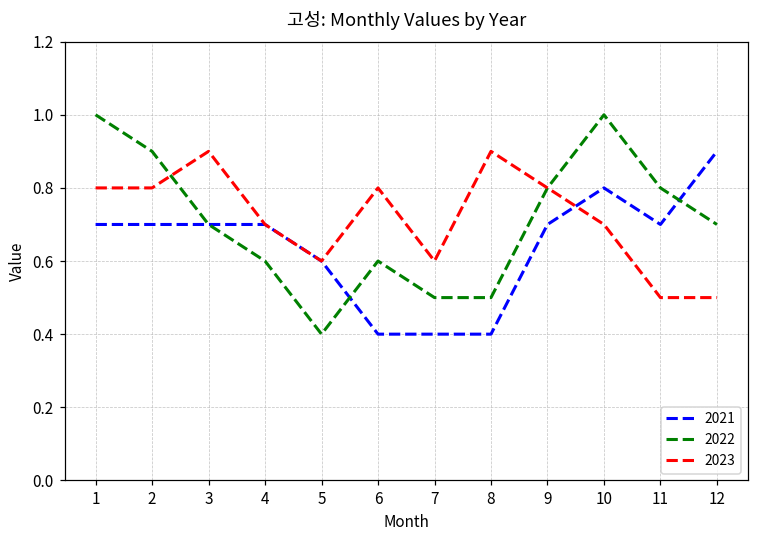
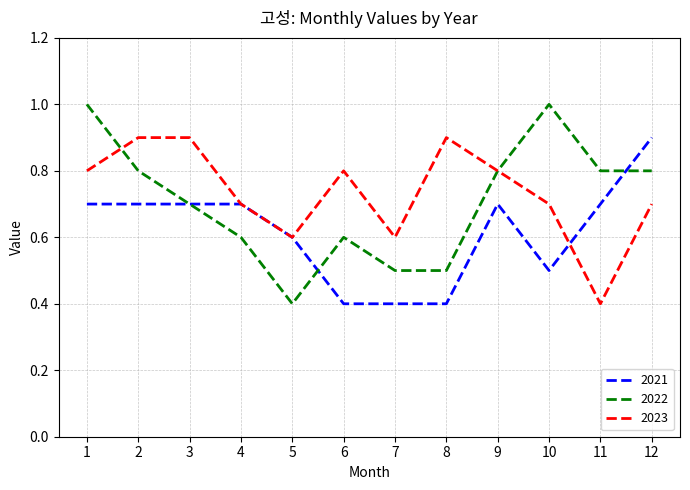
2022, 2: 0.9 -> 0.8
2023, 2: 0.8 -> 0.9
2021, 10: 0.8 -> 0.5
2023, 11: 0.5 -> 0.4
2022, 12: 0.7 -> 0.8
2023, 12: 0.5 -> 0.7
